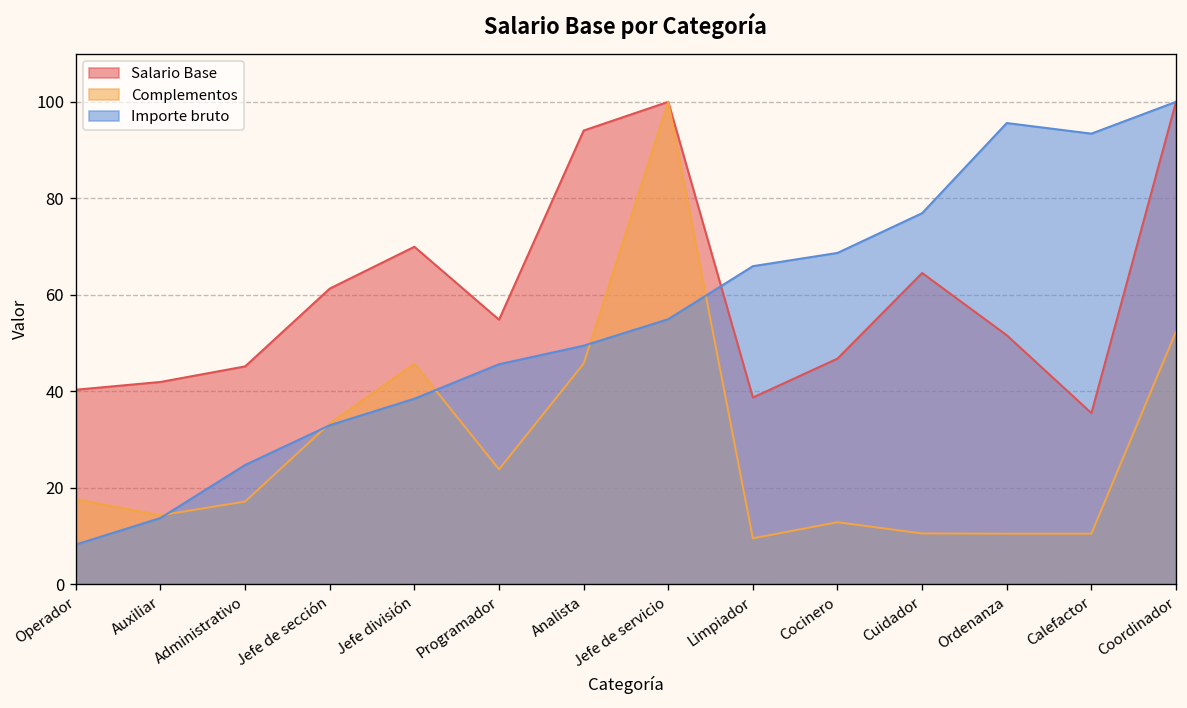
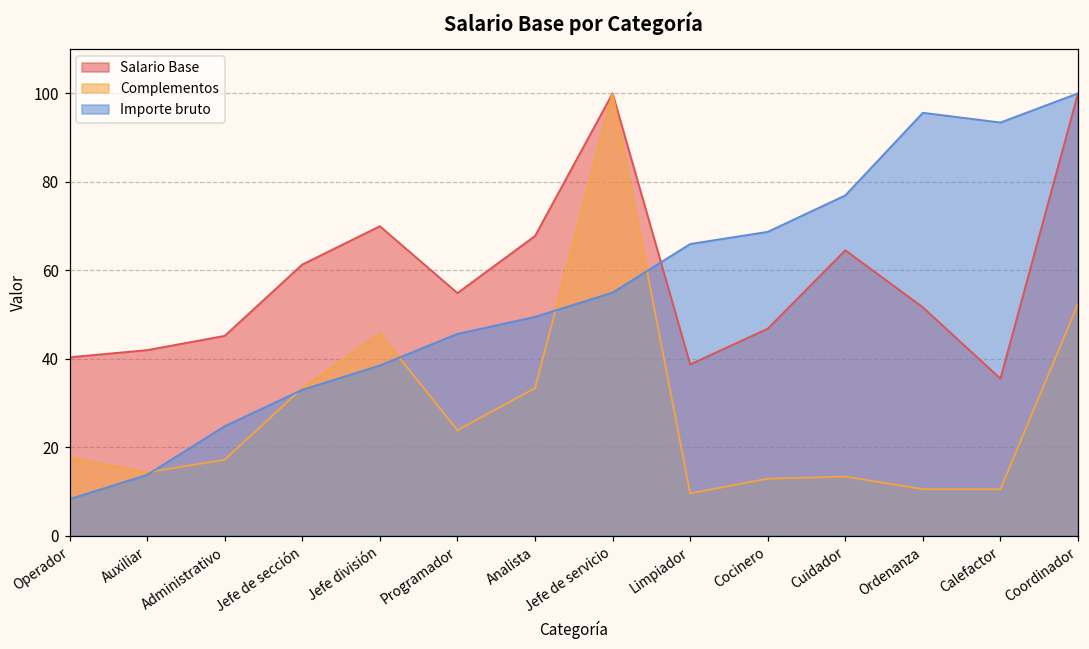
Salario Base, Analista: 94 -> 68
Complementos, Analista: 46 -> 33
Complementos, Cuidador: 11 -> 13
